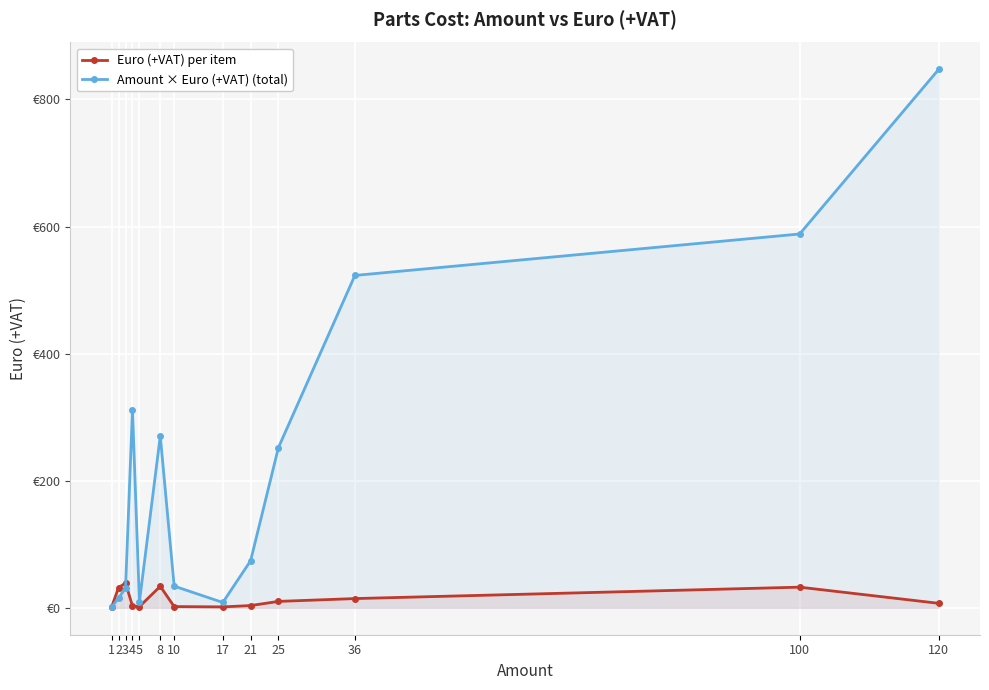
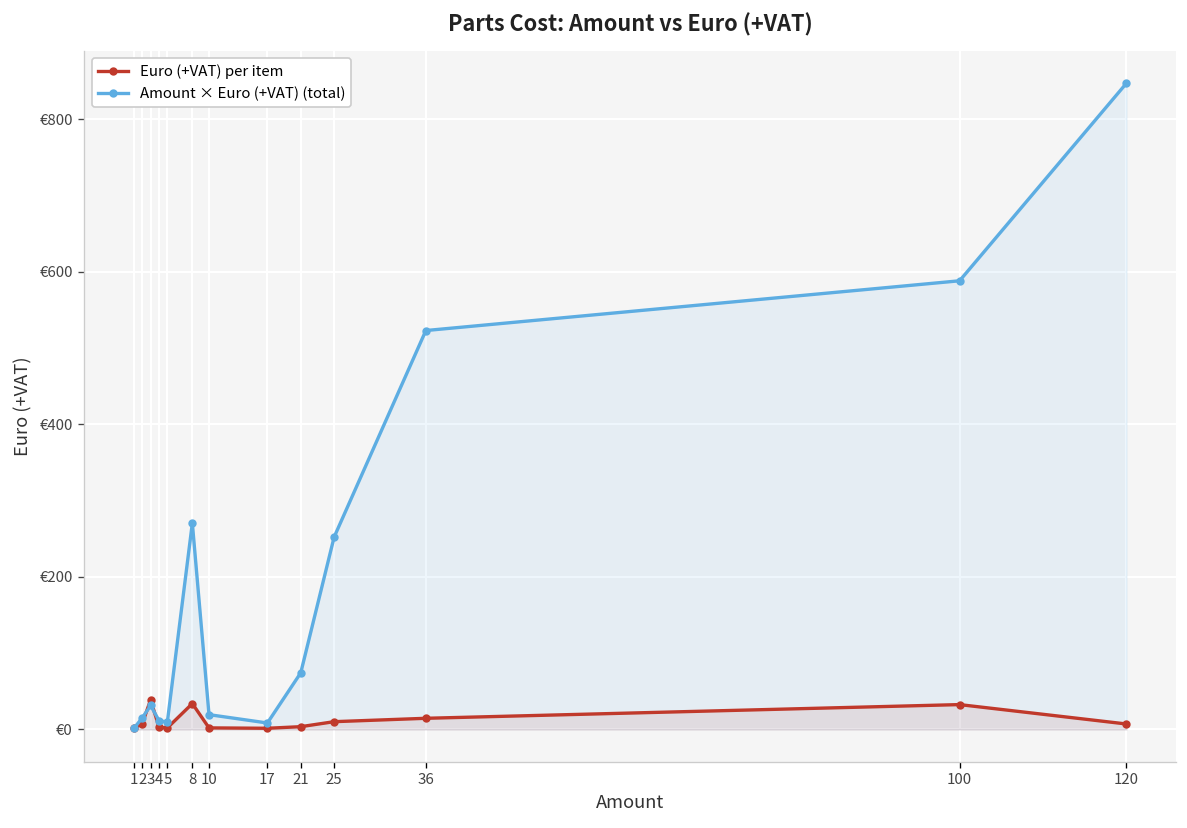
Euro (+VAT) per item, 2: €30 -> €10
Amount × Euro (+VAT) (total), 4: €310 -> €10
Amount × Euro (+VAT) (total), 10: €30 -> €20
